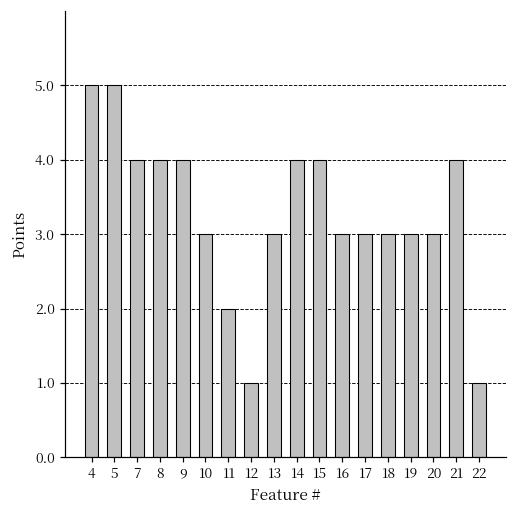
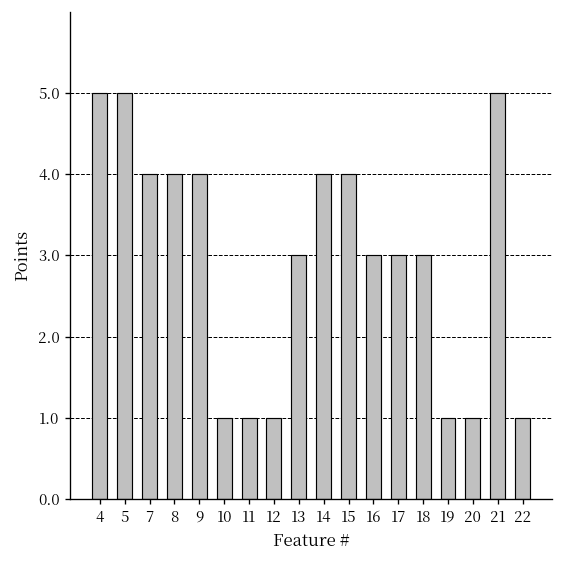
10: 3 -> 1
11: 2 -> 1
19: 3 -> 1
20: 3 -> 1
21: 4 -> 5
